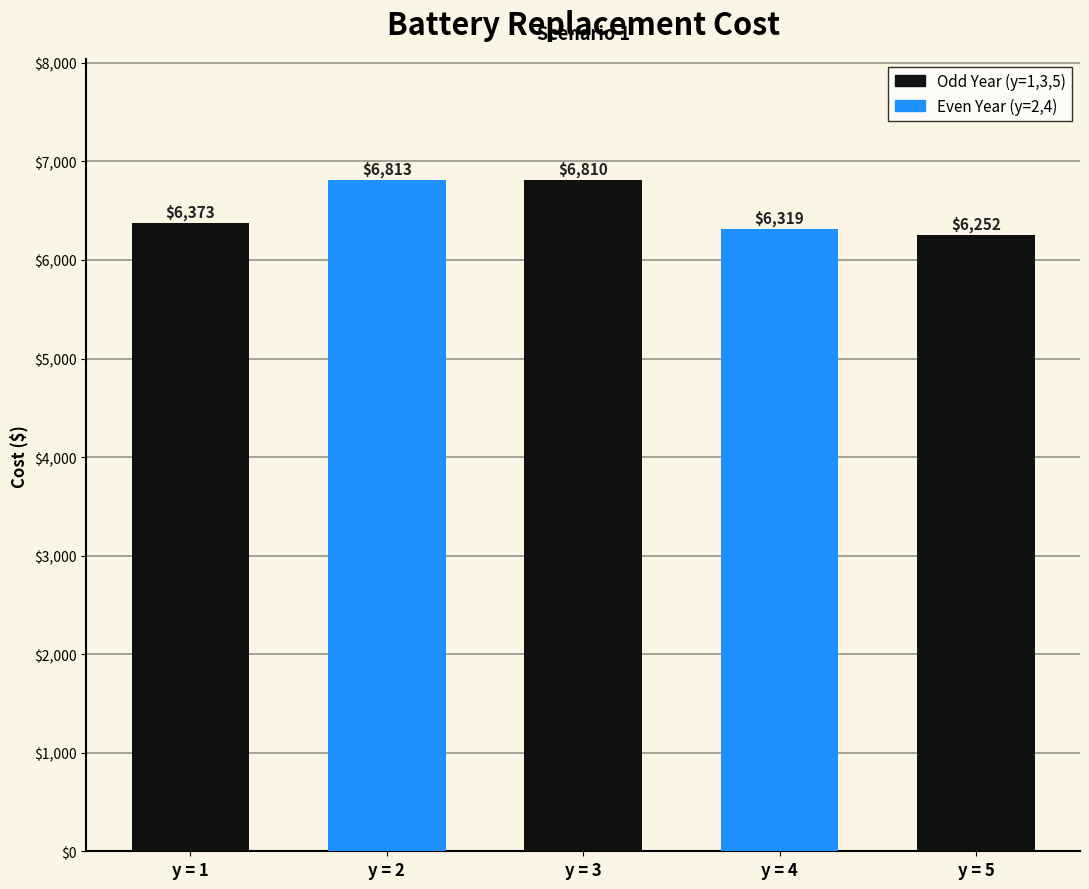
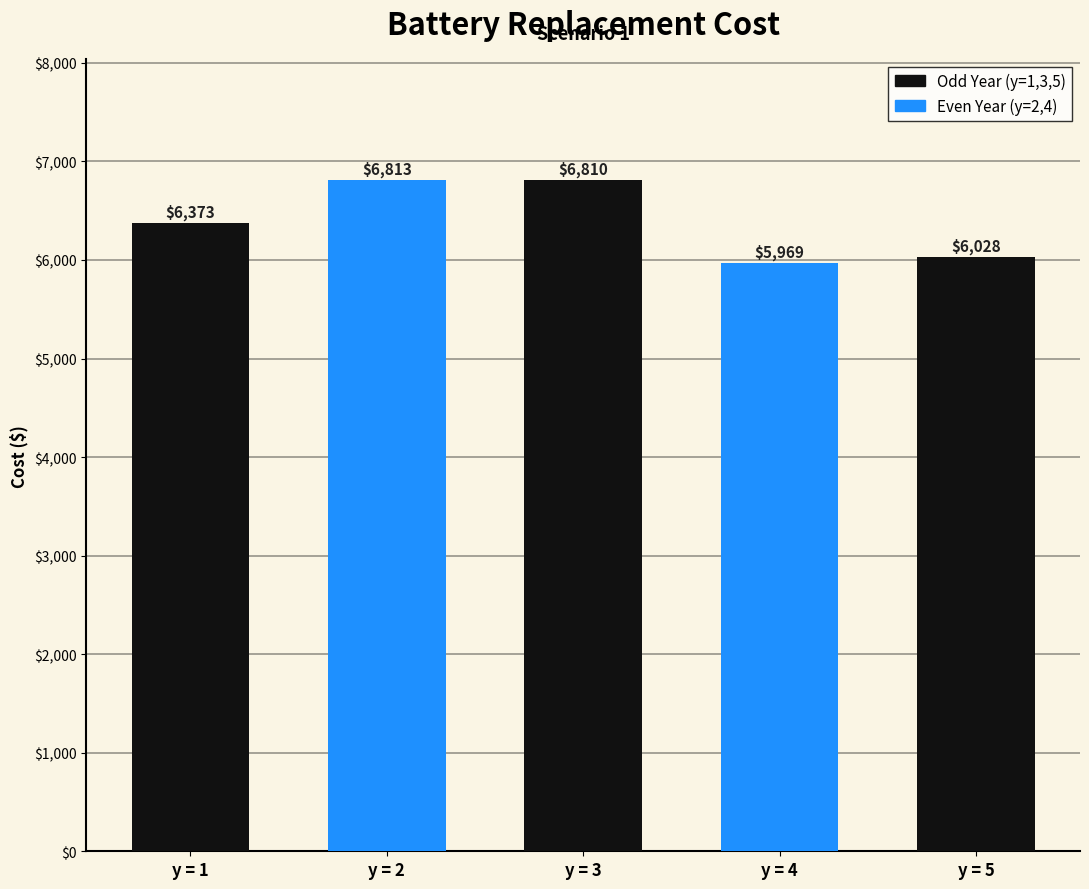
y = 4: $6,319 -> $5,969
y = 5: $6,252 -> $6,028
